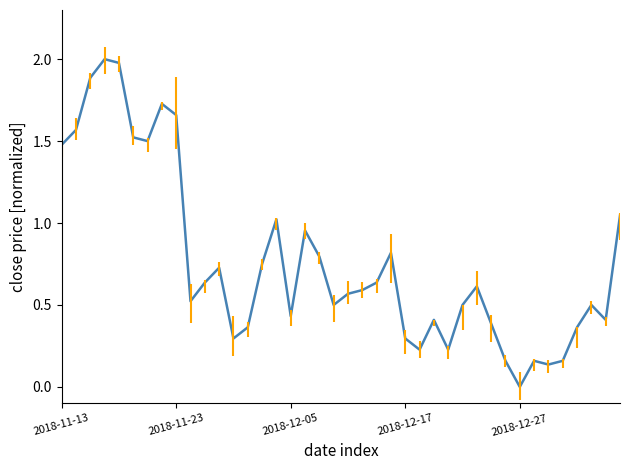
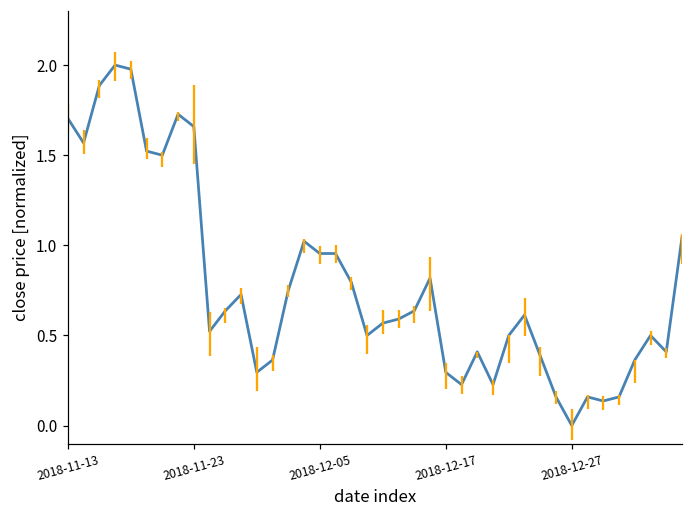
2018-11-13: 1.48 -> 1.70
2018-12-05: 0.43 -> 0.95
